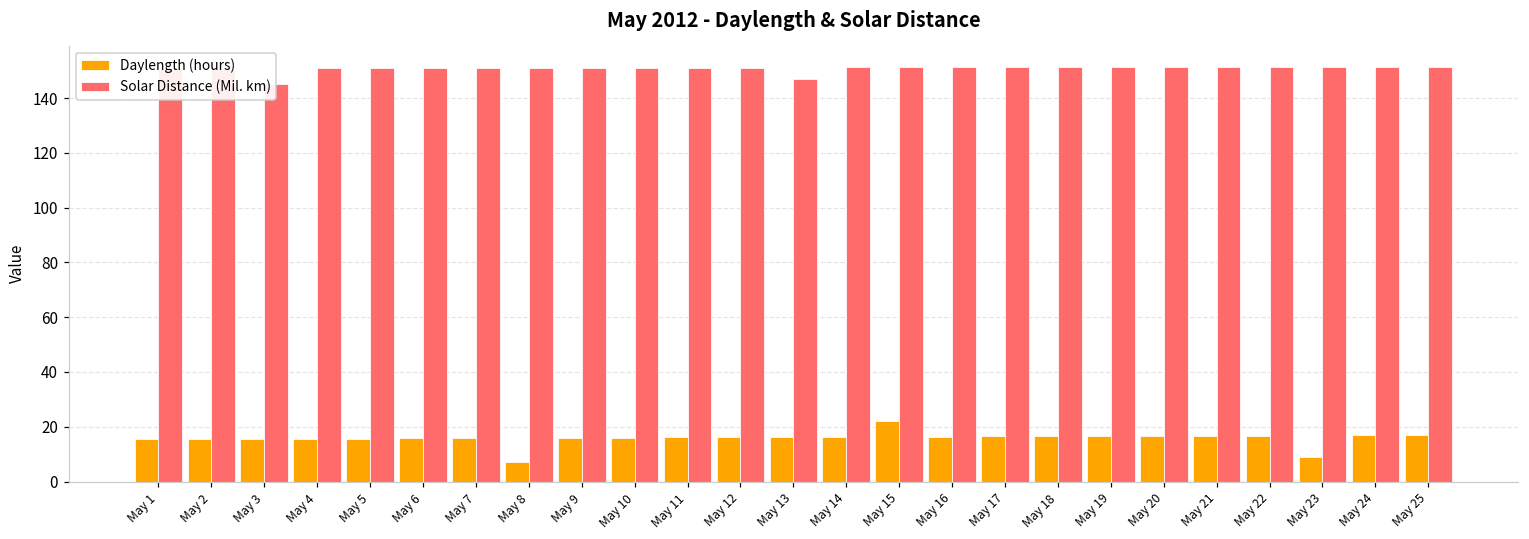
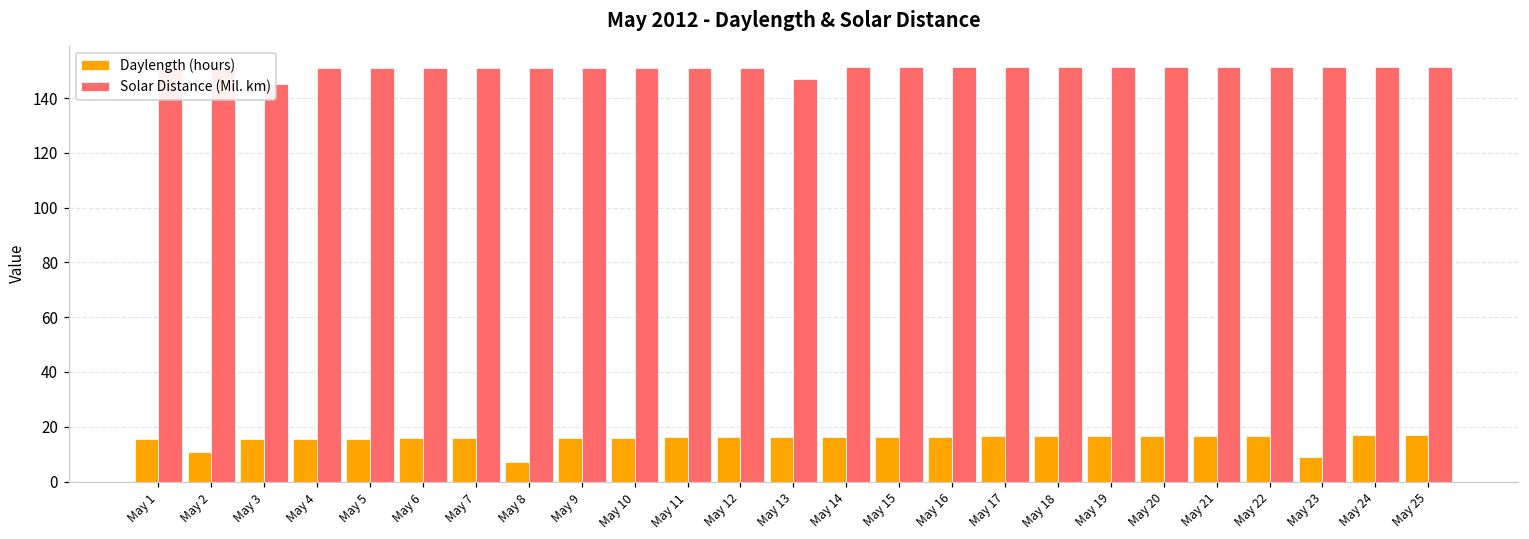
Daylength (hours), May 2: 15 -> 11
Daylength (hours), May 15: 22 -> 16
